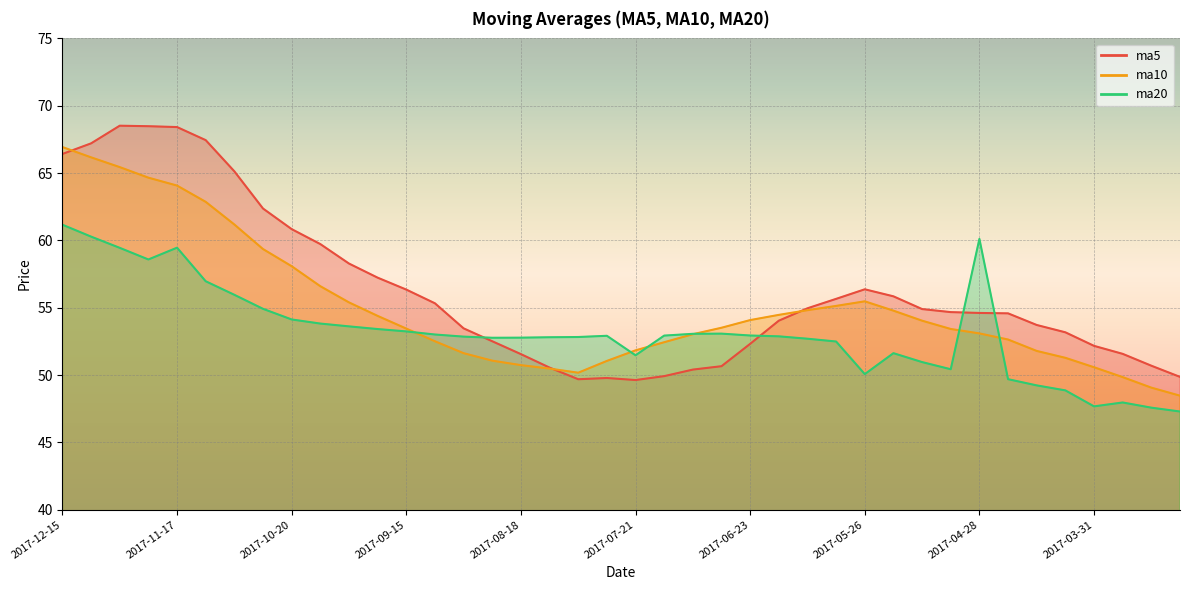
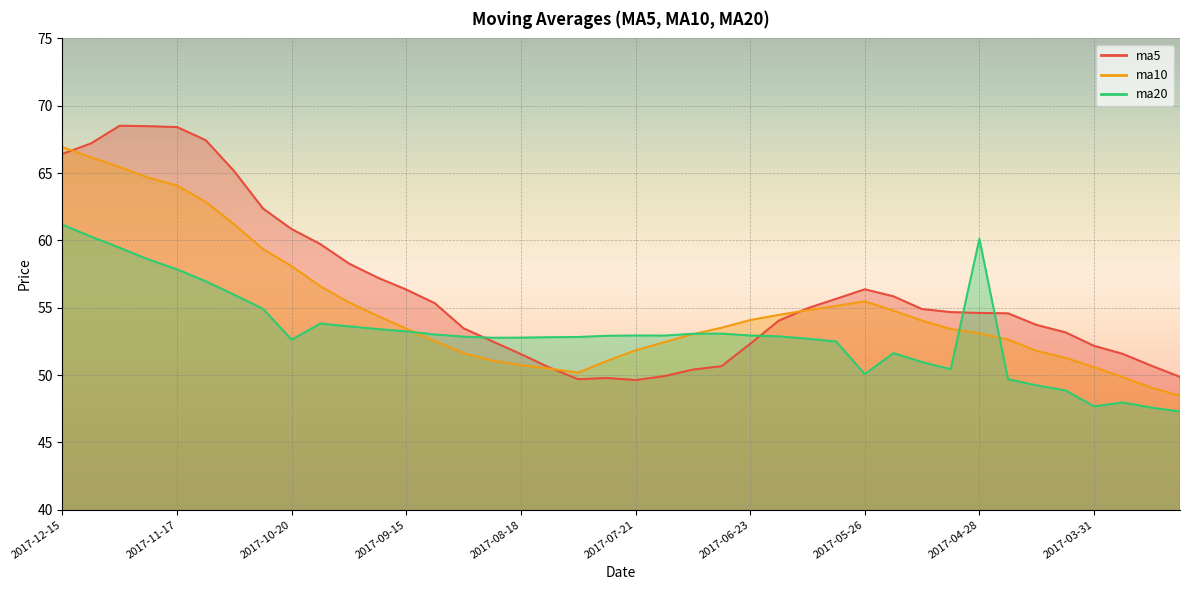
ma20, 2017-11-17: 59.5 -> 57.9
ma20, 2017-10-20: 54.1 -> 52.6
ma20, 2017-07-21: 51.5 -> 52.9
